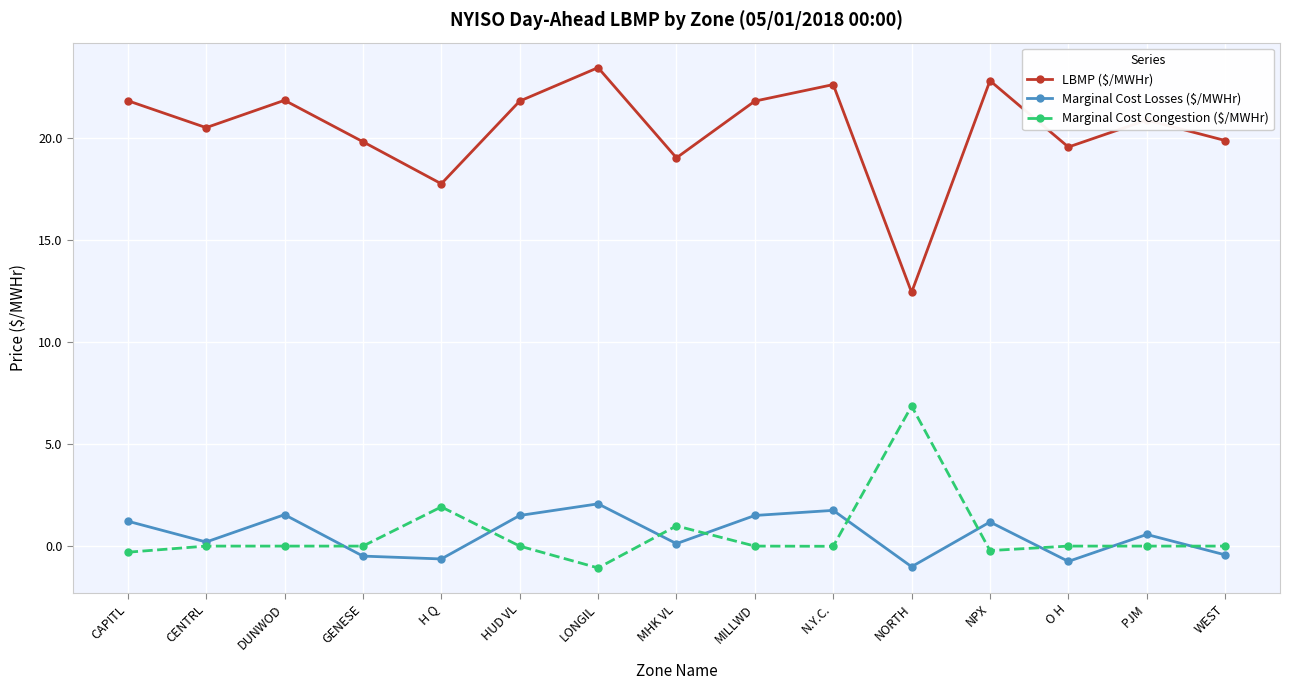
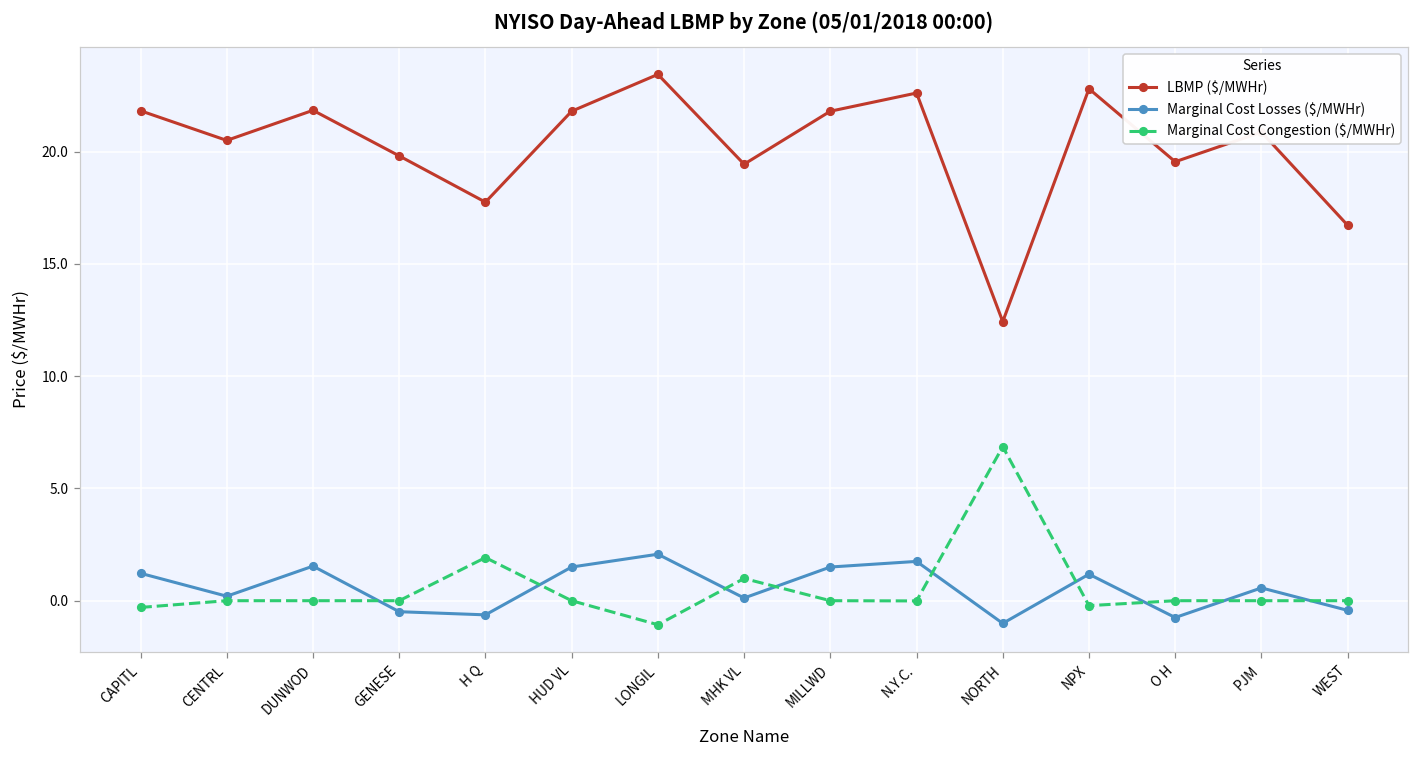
LBMP ($/MWHr), MHK VL: 19.0 -> 19.4
LBMP ($/MWHr), WEST: 19.9 -> 16.7
